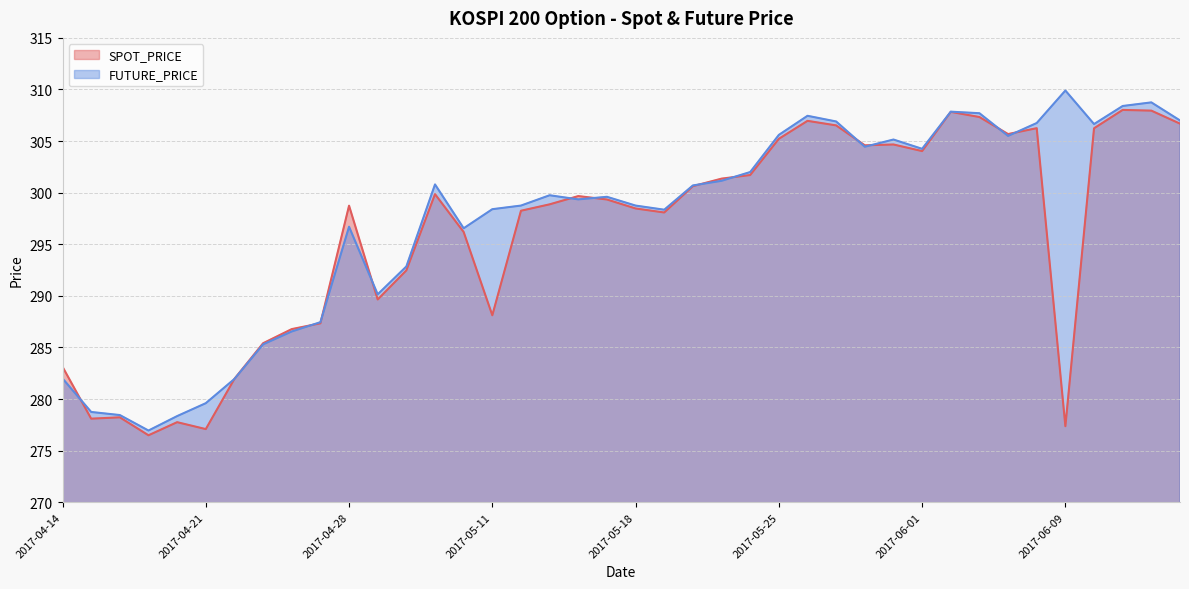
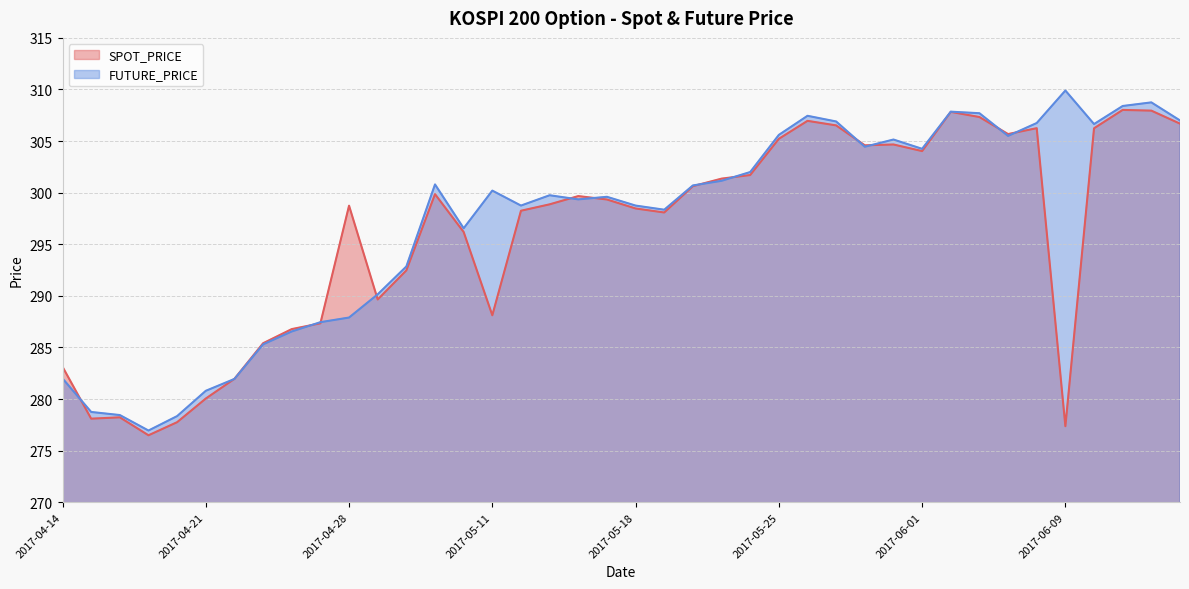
SPOT_PRICE, 2017-04-21: 277.1 -> 280.1
FUTURE_PRICE, 2017-04-21: 279.6 -> 280.8
FUTURE_PRICE, 2017-04-28: 296.7 -> 287.9
FUTURE_PRICE, 2017-05-11: 298.4 -> 300.2
